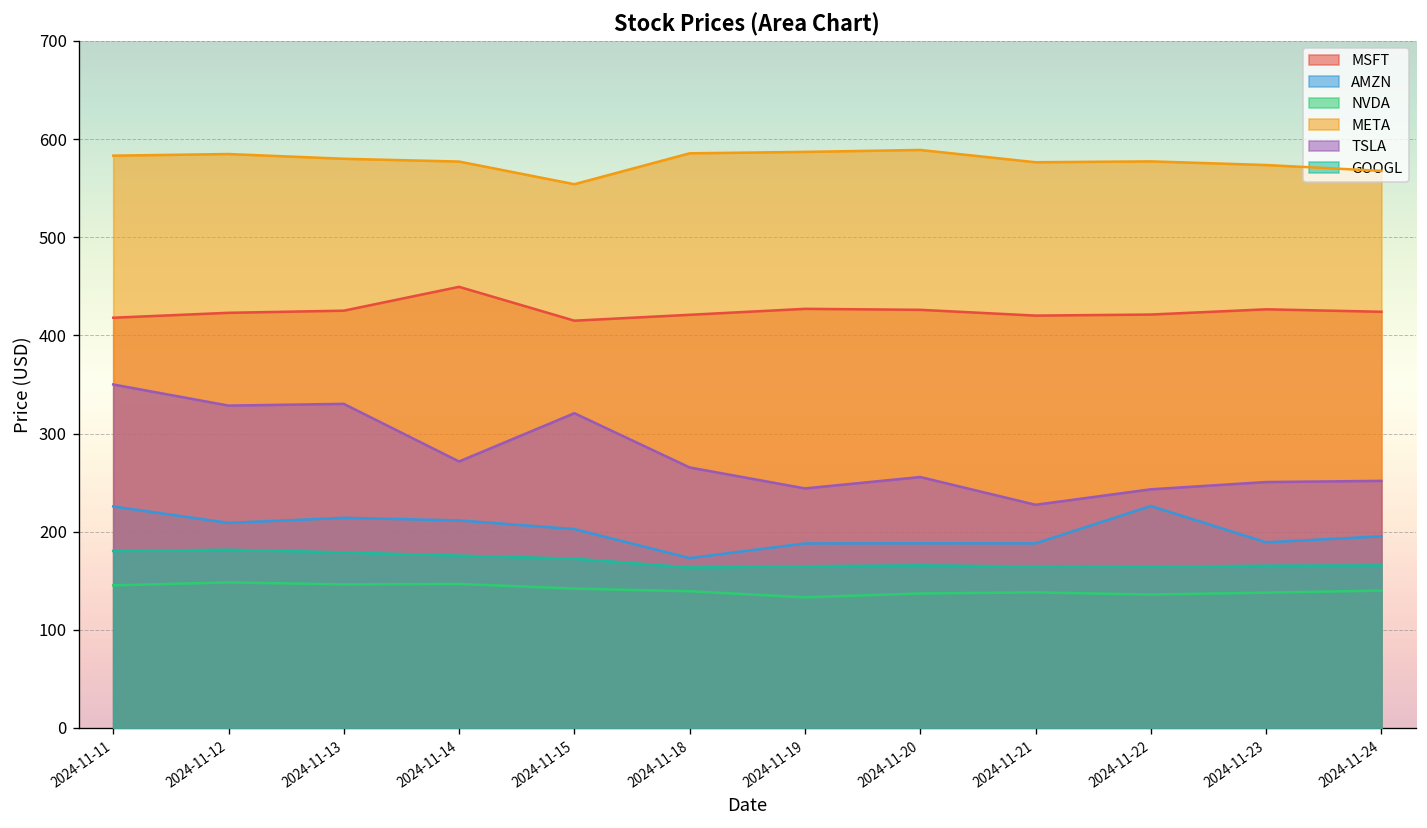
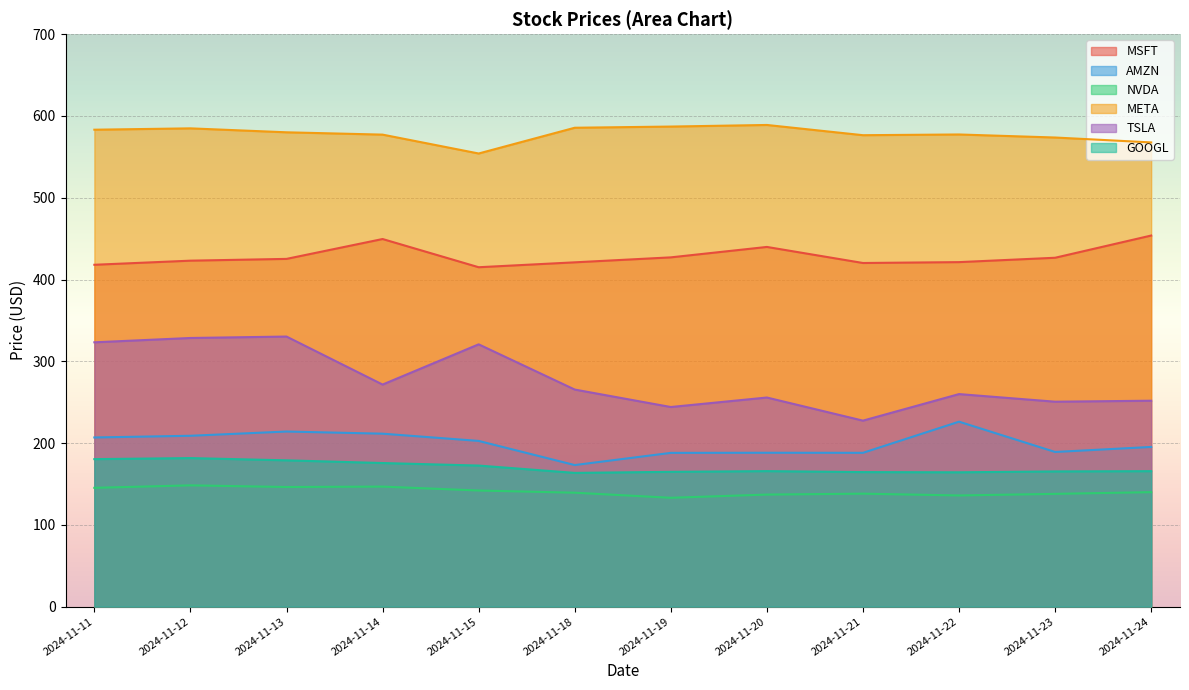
AMZN, 2024-11-11: 230 -> 210
TSLA, 2024-11-11: 350 -> 320
MSFT, 2024-11-20: 430 -> 440
TSLA, 2024-11-22: 240 -> 260
MSFT, 2024-11-24: 420 -> 450
